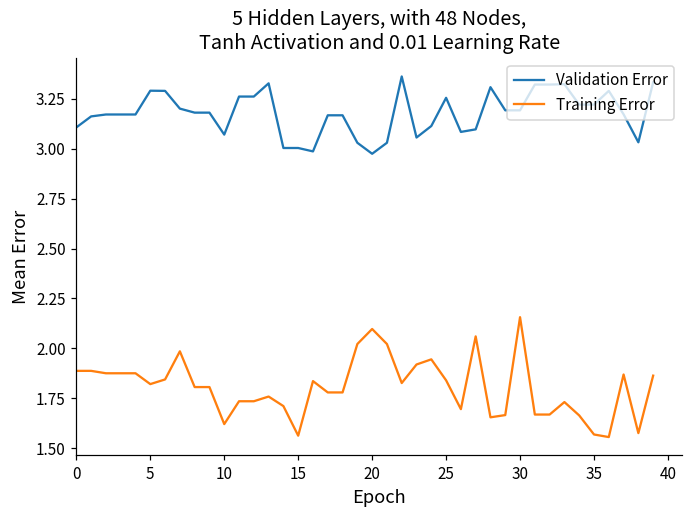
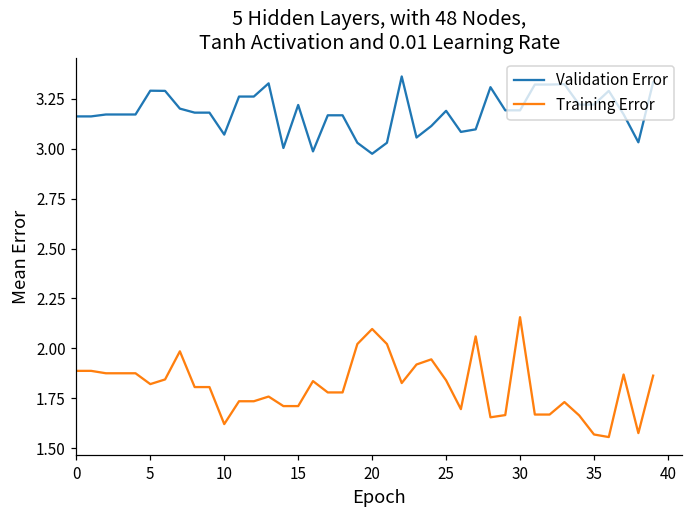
Validation Error, 0: 3.11 -> 3.16
Validation Error, 15: 3.00 -> 3.22
Training Error, 15: 1.56 -> 1.71
Validation Error, 25: 3.26 -> 3.19
